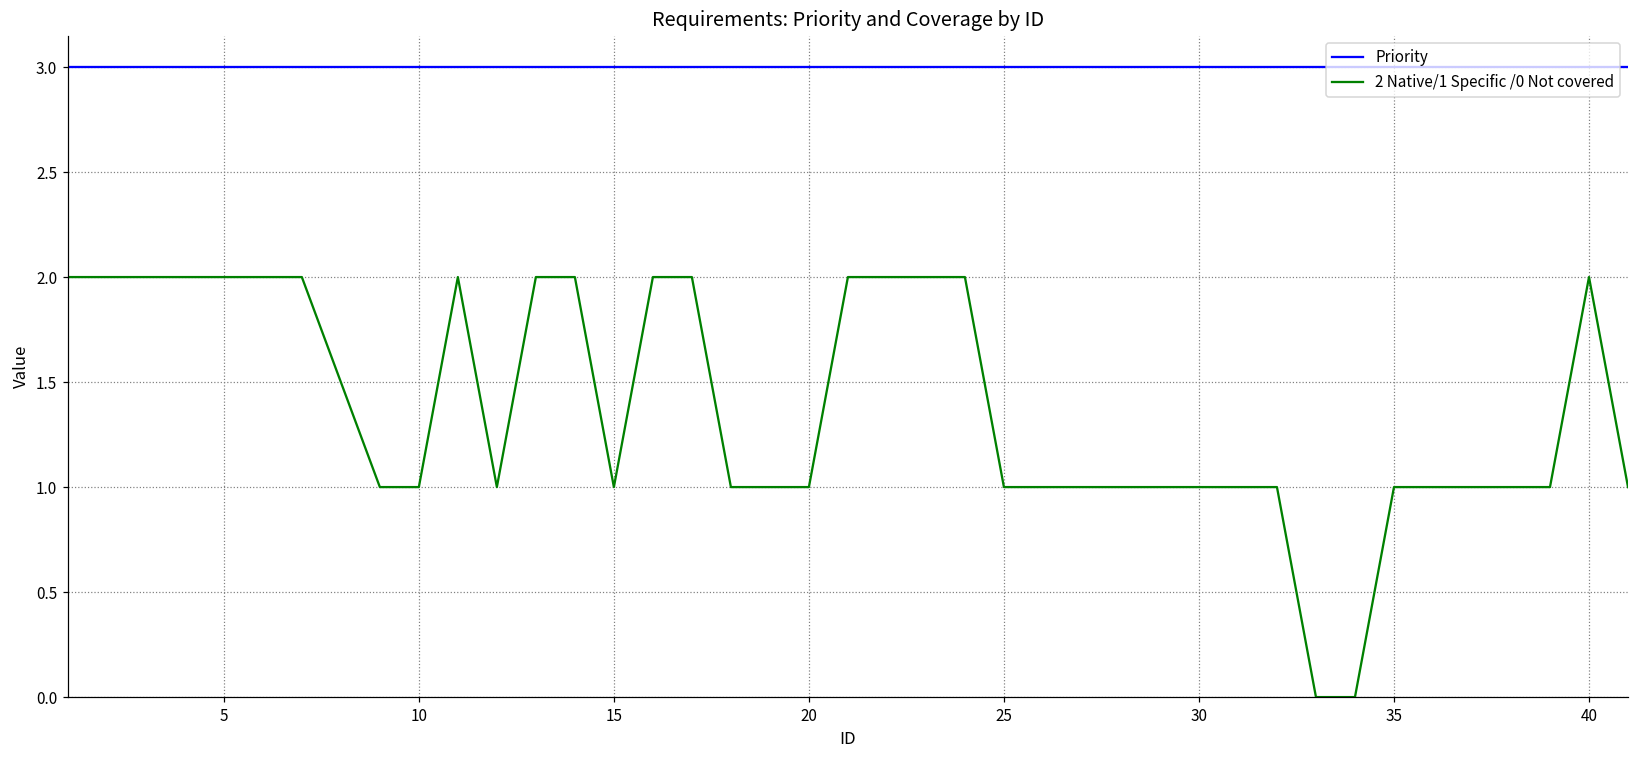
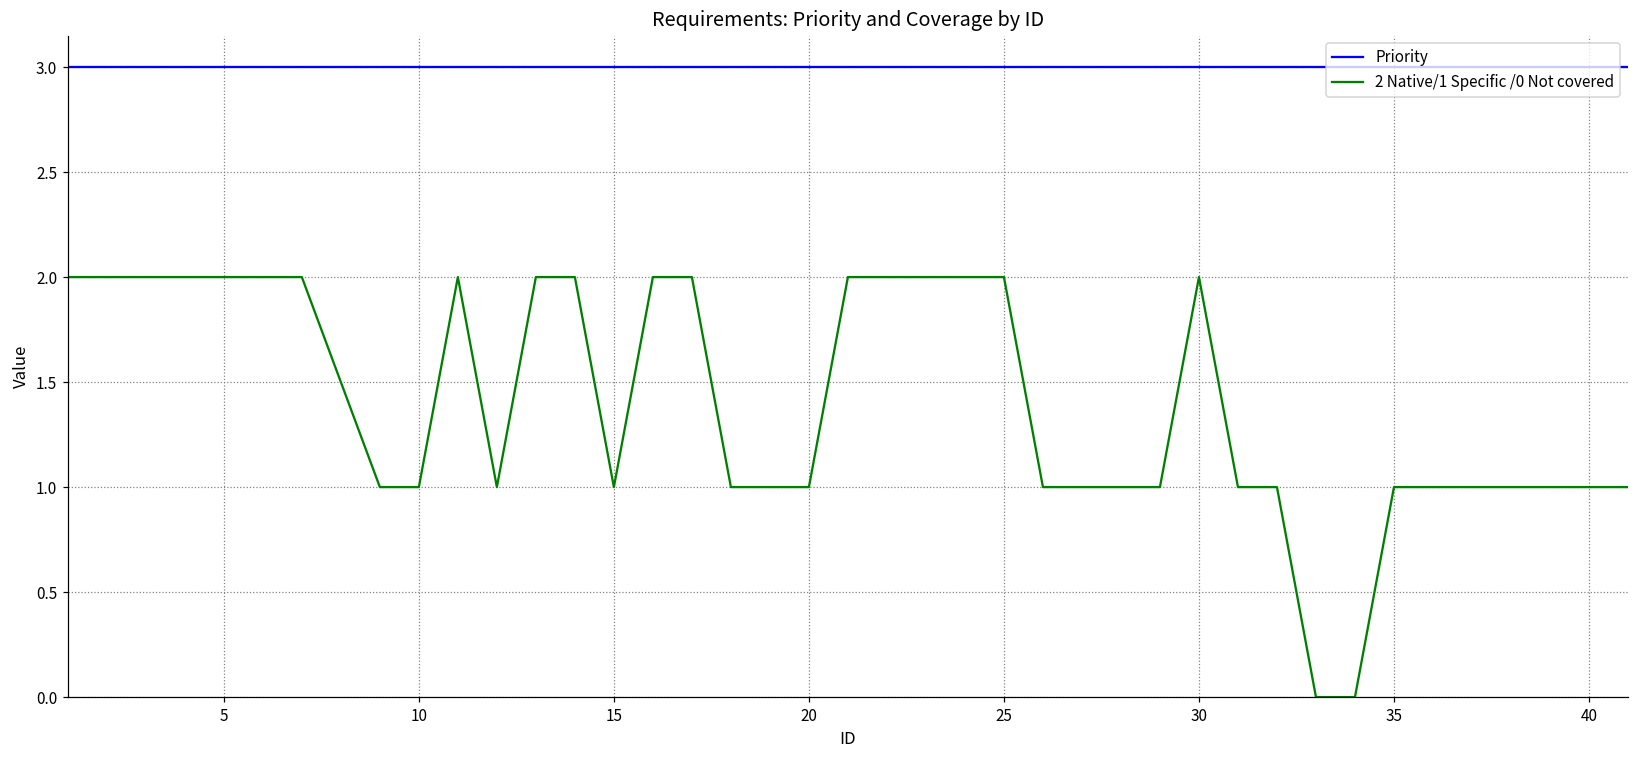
2 Native/1 Specific /0 Not covered, 25: 1 -> 2
2 Native/1 Specific /0 Not covered, 30: 1 -> 2
2 Native/1 Specific /0 Not covered, 40: 2 -> 1
